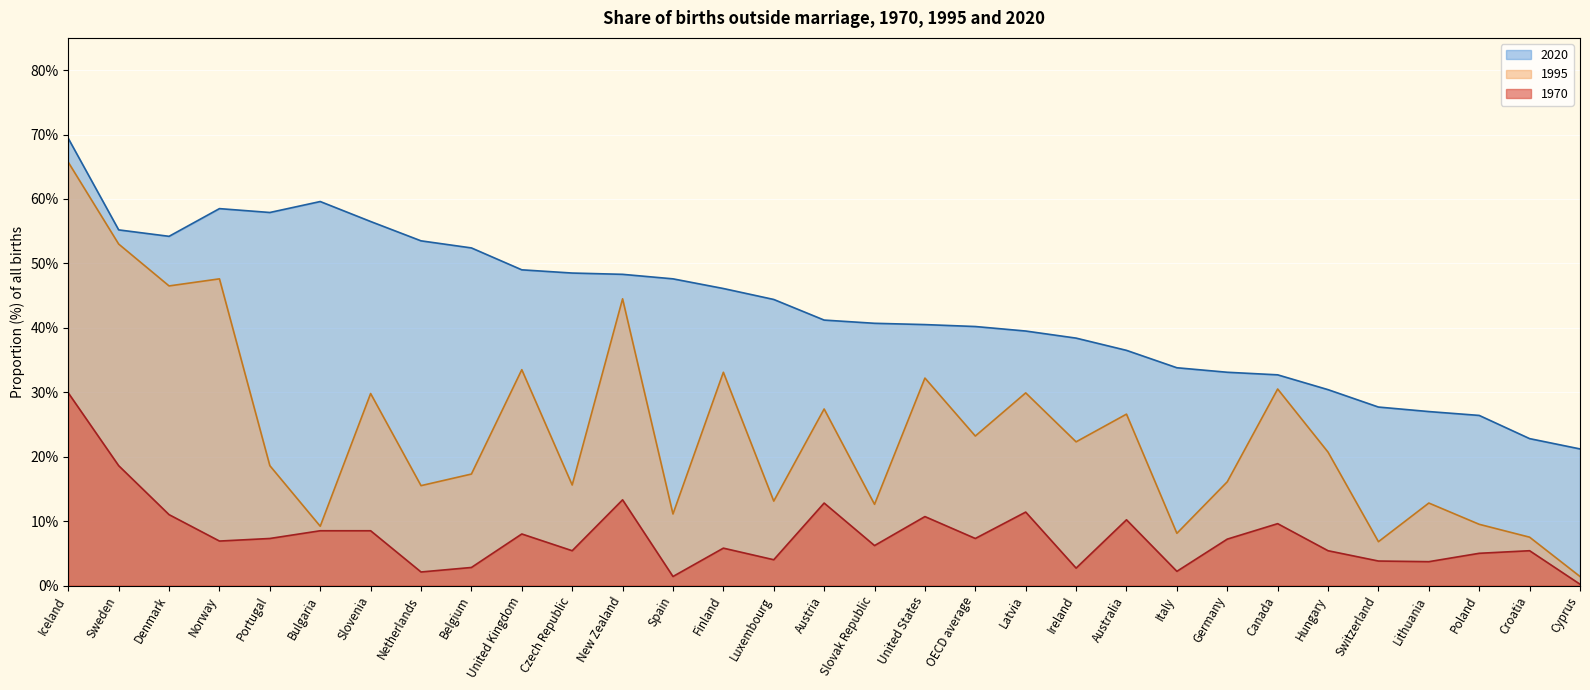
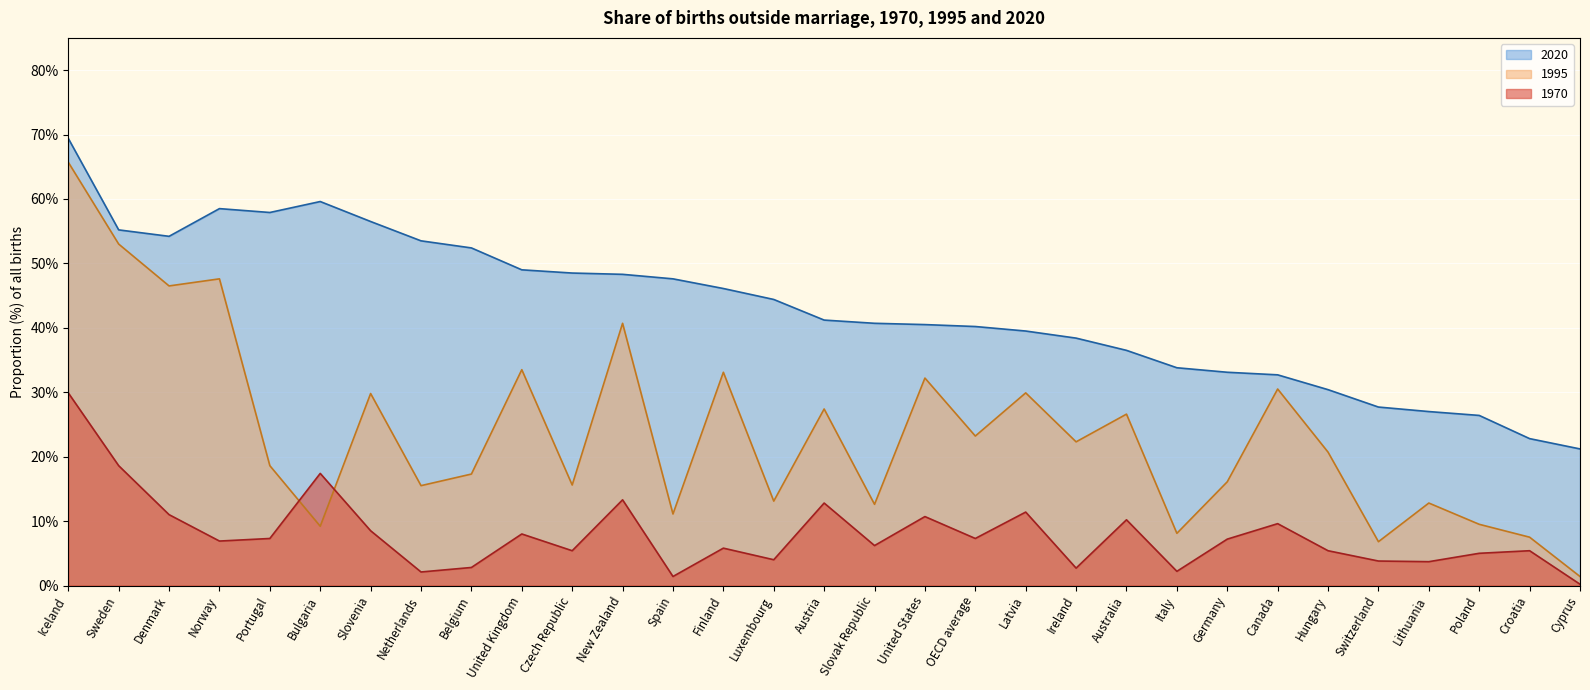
1970, Bulgaria: 9% -> 17%
1995, New Zealand: 45% -> 41%
